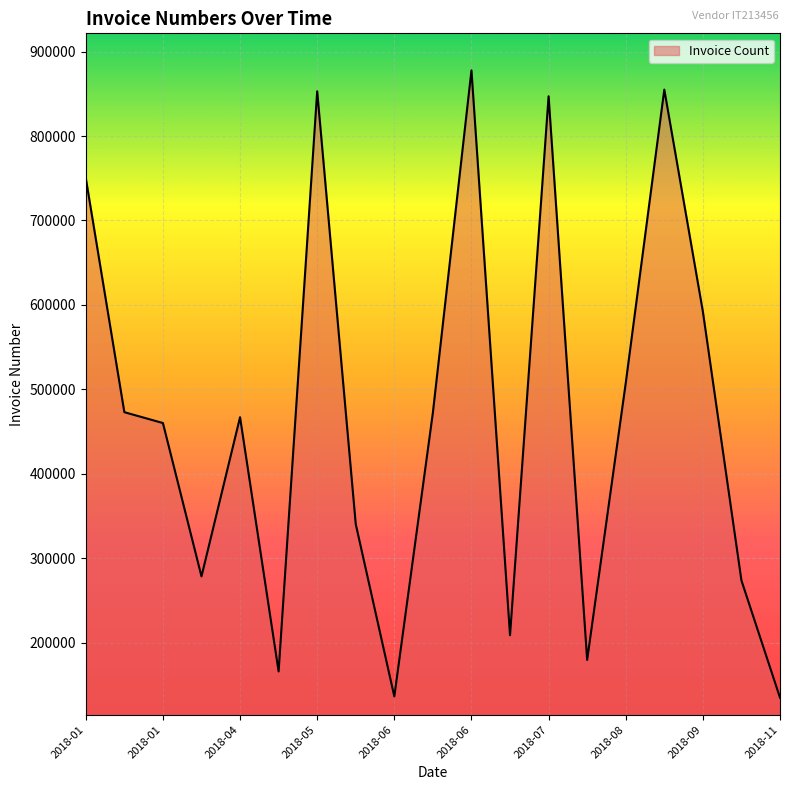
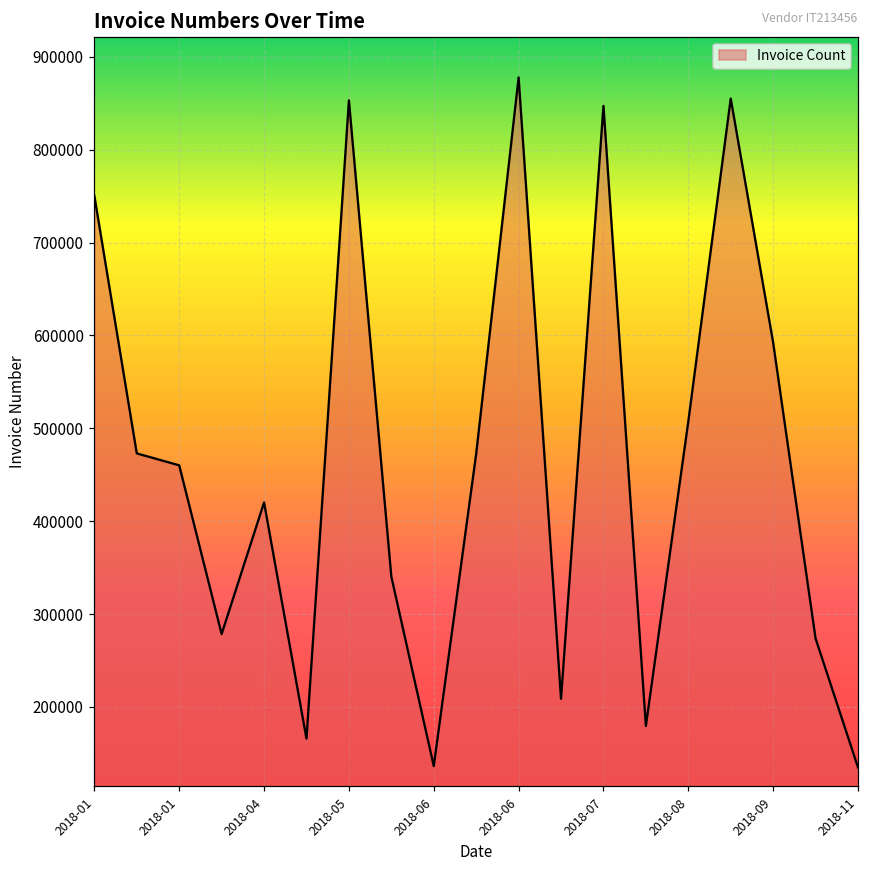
2018-04: 470000 -> 420000
